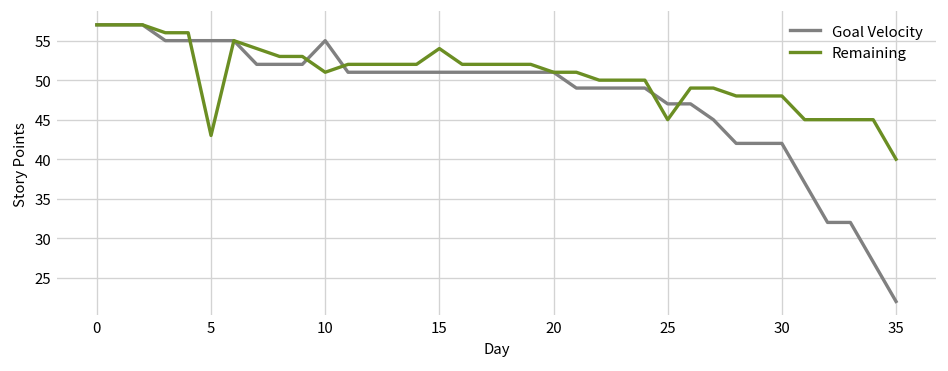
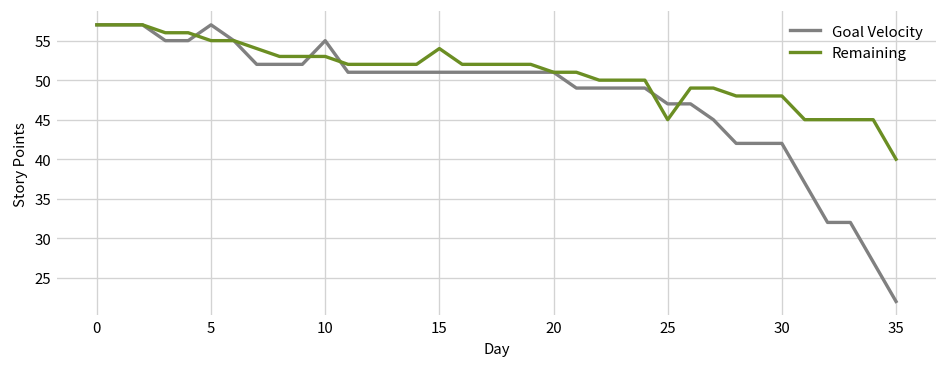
Goal Velocity, 5: 55 -> 57
Remaining, 5: 43 -> 55
Remaining, 10: 51 -> 53
